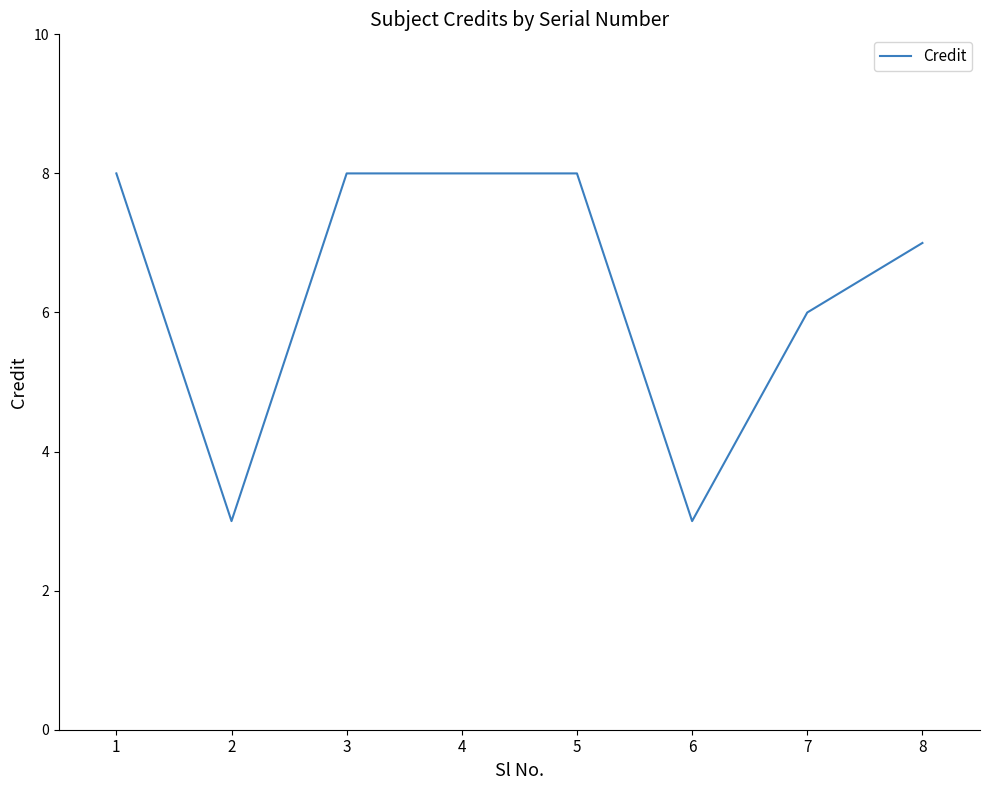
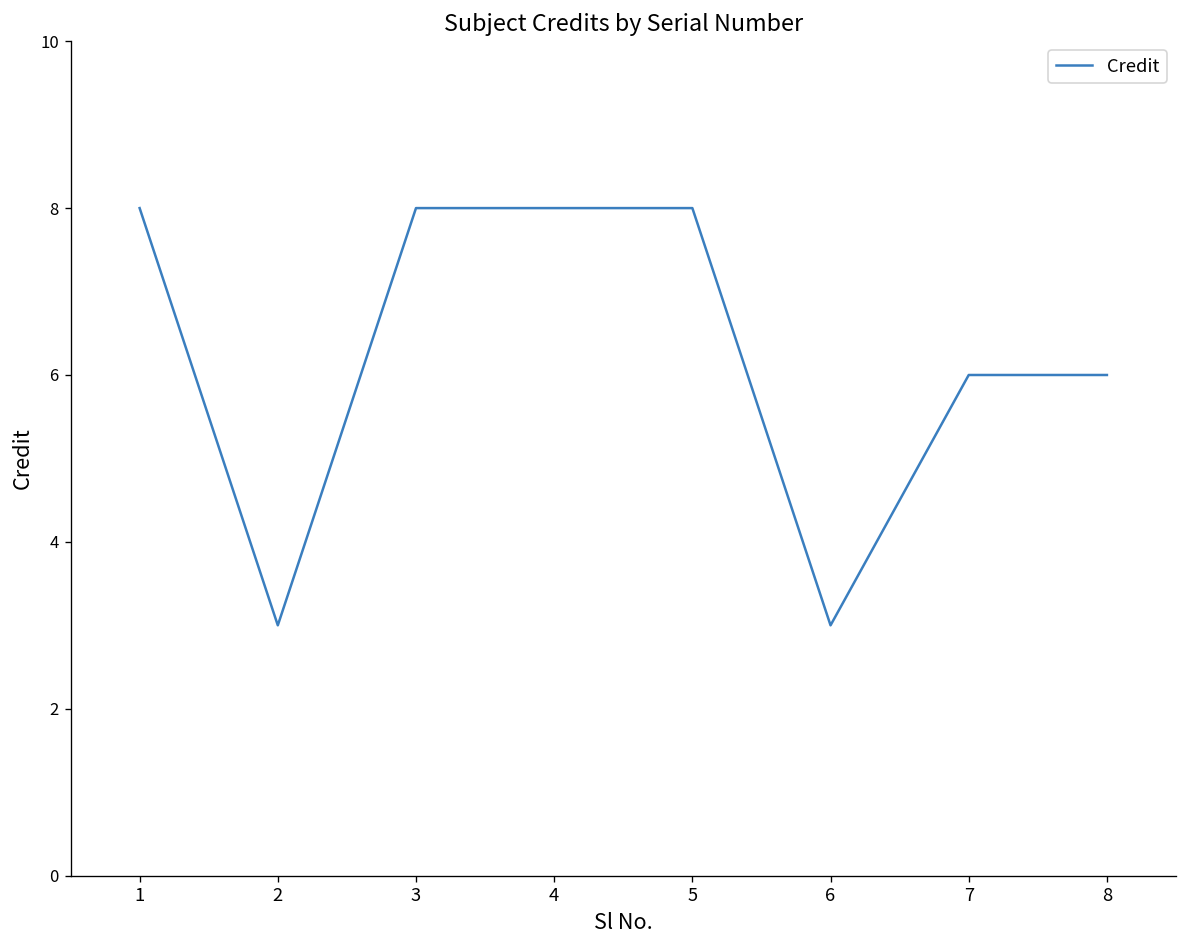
8: 7 -> 6
